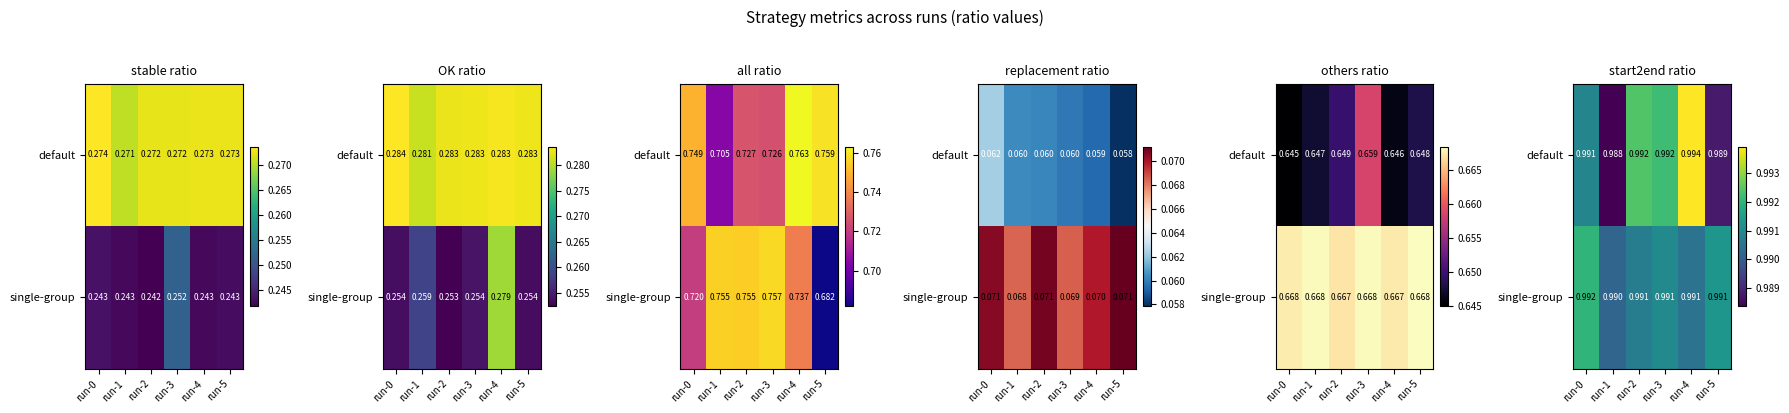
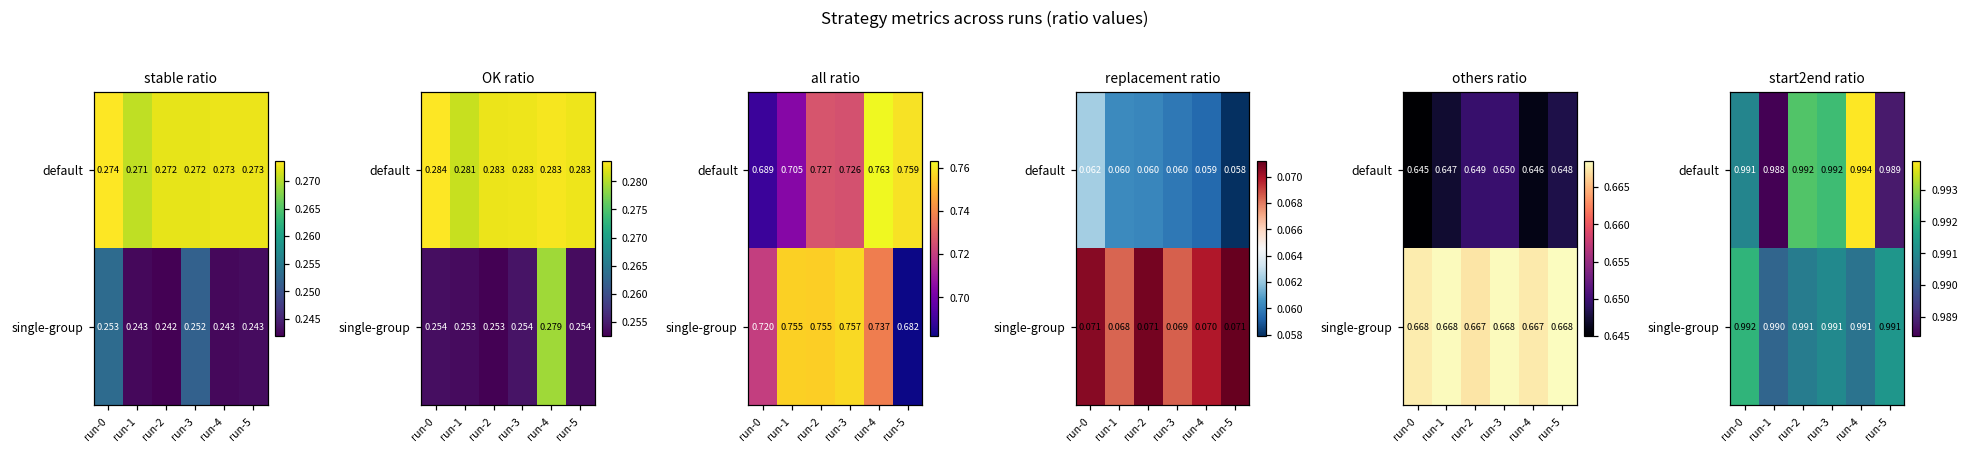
stable ratio, single-group, run-0: 0.243 -> 0.253
OK ratio, single-group, run-1: 0.259 -> 0.253
all ratio, default, run-0: 0.749 -> 0.689
others ratio, default, run-3: 0.659 -> 0.650
